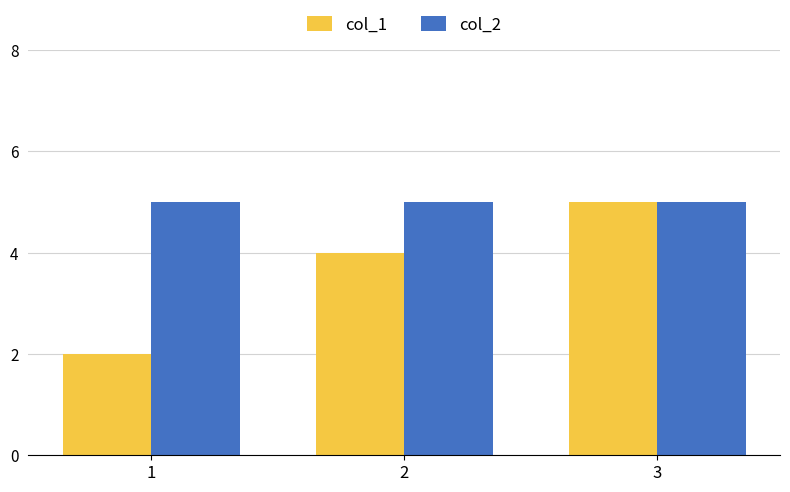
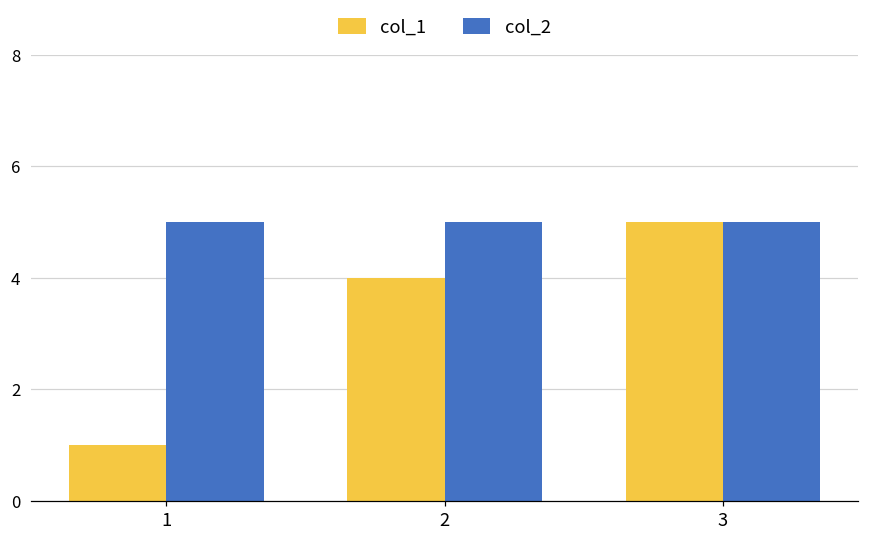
col_1, 1: 2 -> 1
